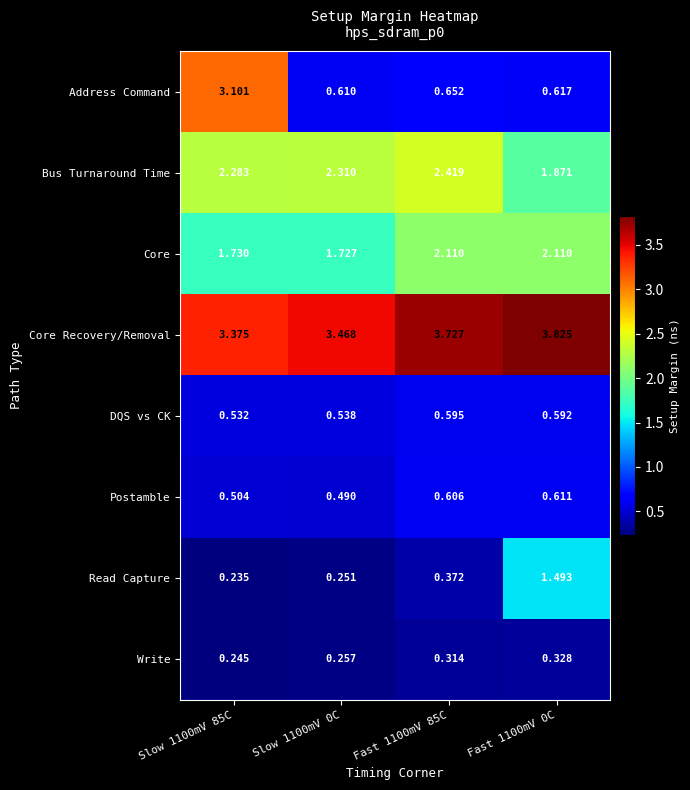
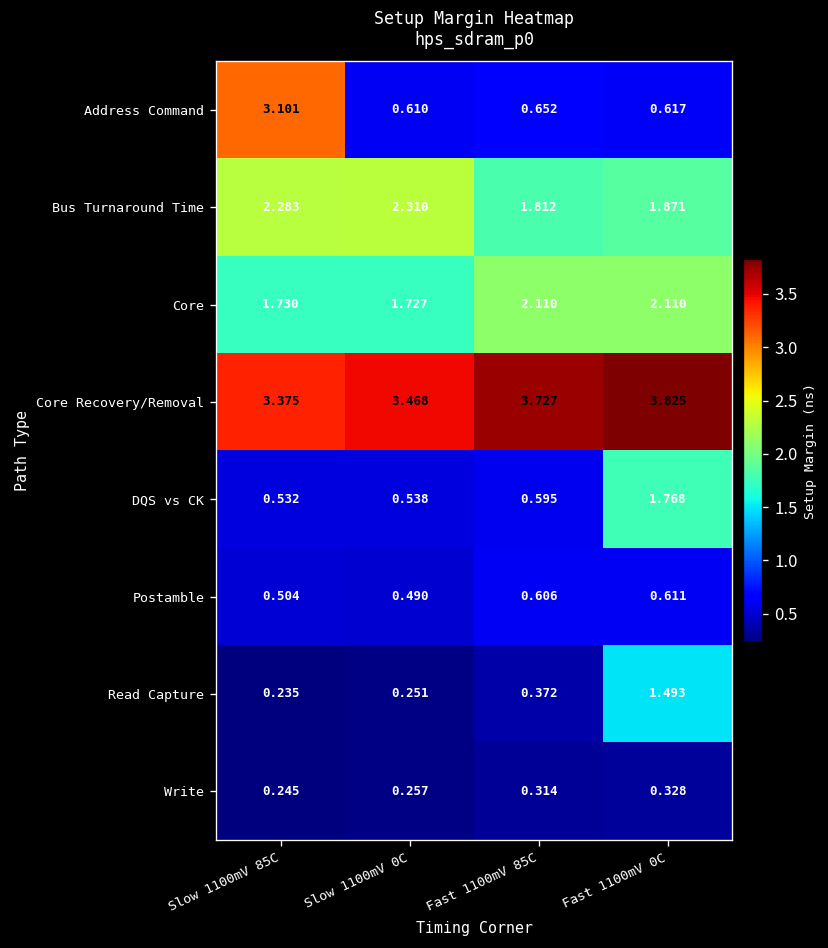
Bus Turnaround Time, Fast 1100mV 85C: 2.419 -> 1.812
DQS vs CK, Fast 1100mV 0C: 0.592 -> 1.768
